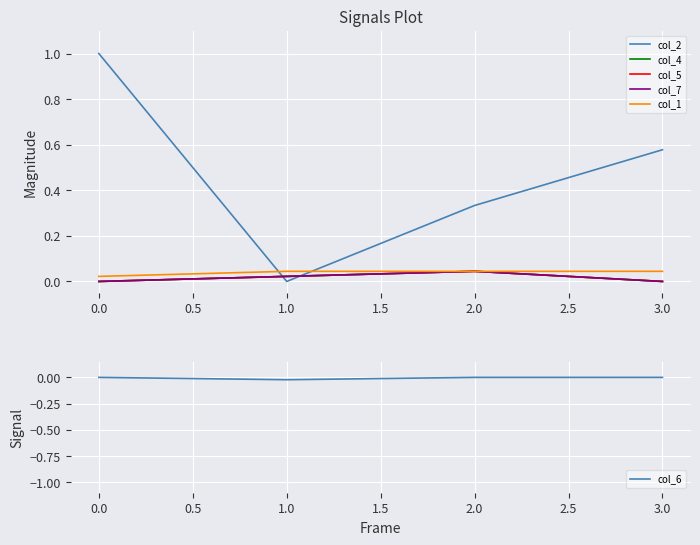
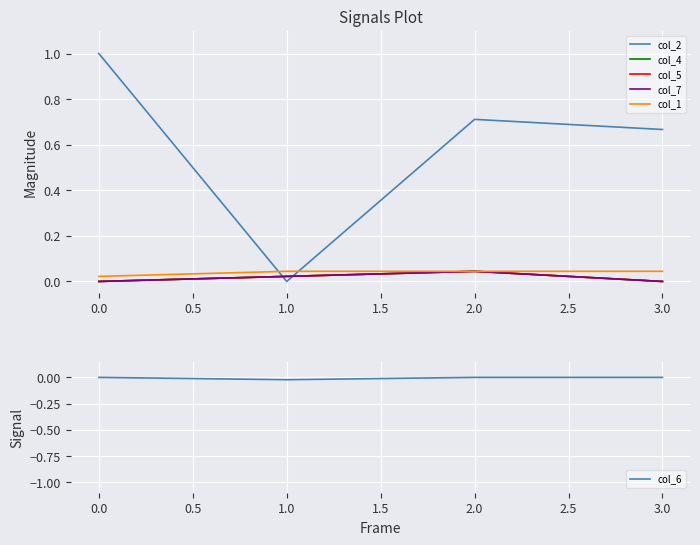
Signals Plot, col_2, 2.0: 0.33 -> 0.71
Signals Plot, col_2, 3.0: 0.58 -> 0.67
